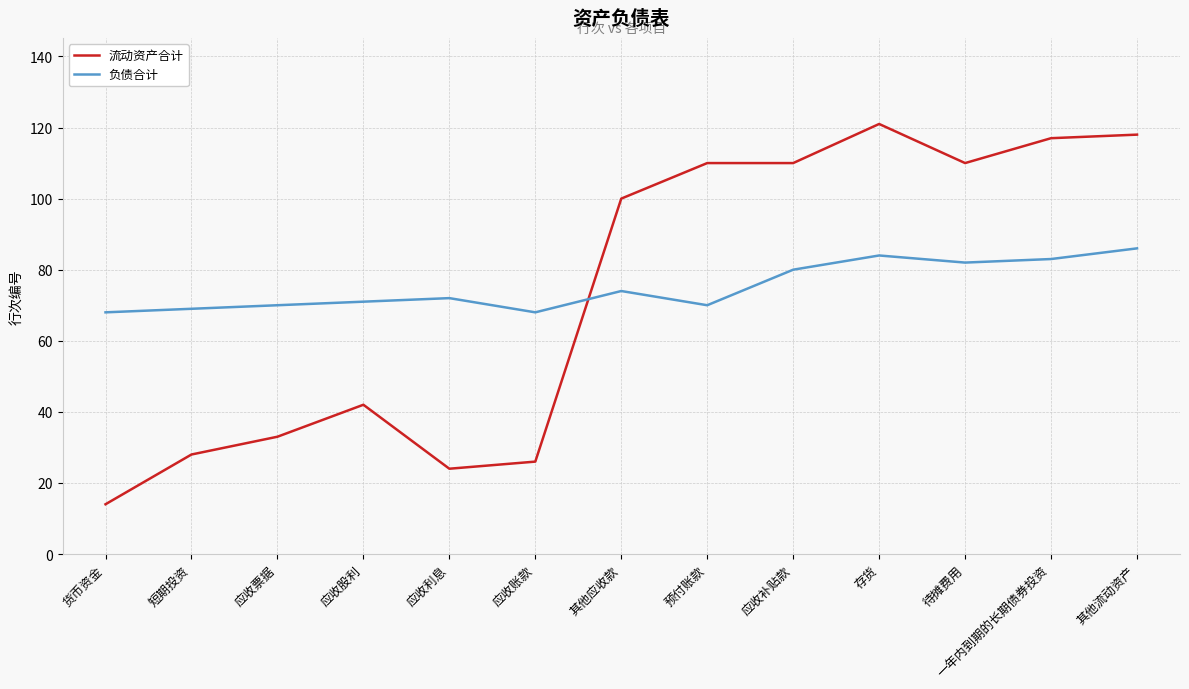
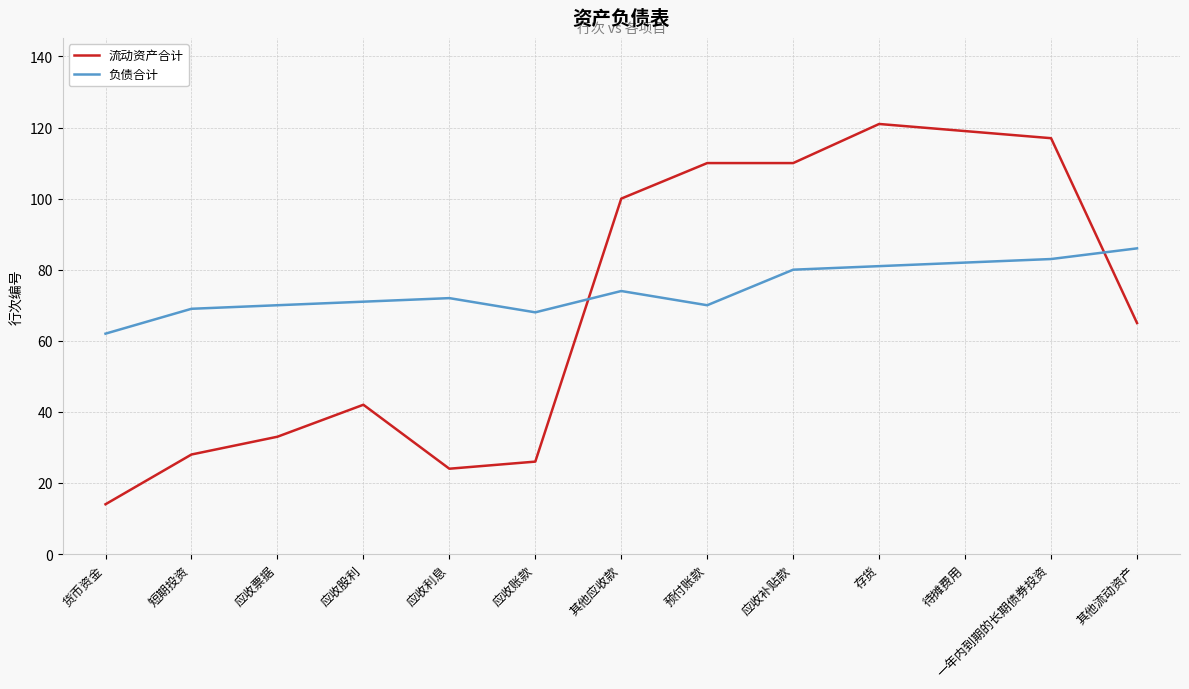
负债合计, 货币资金: 68 -> 62
负债合计, 存货: 84 -> 81
流动资产合计, 待摊费用: 110 -> 119
流动资产合计, 其他流动资产: 118 -> 65
